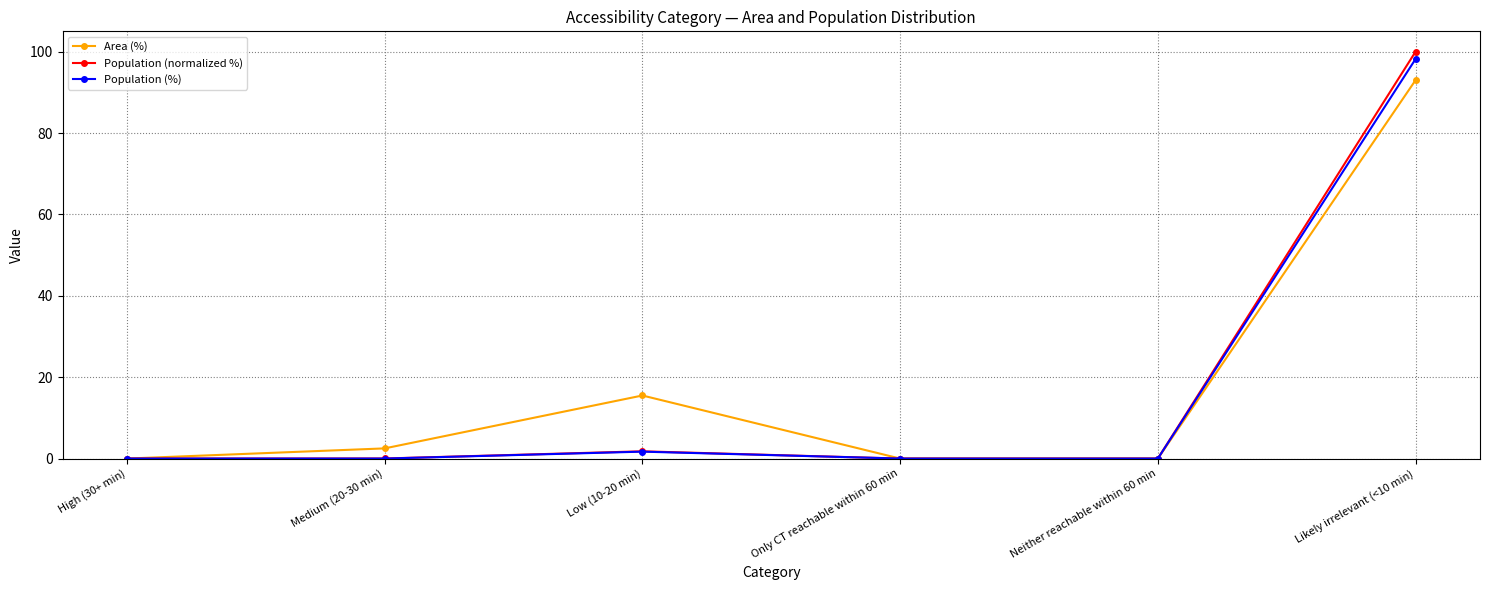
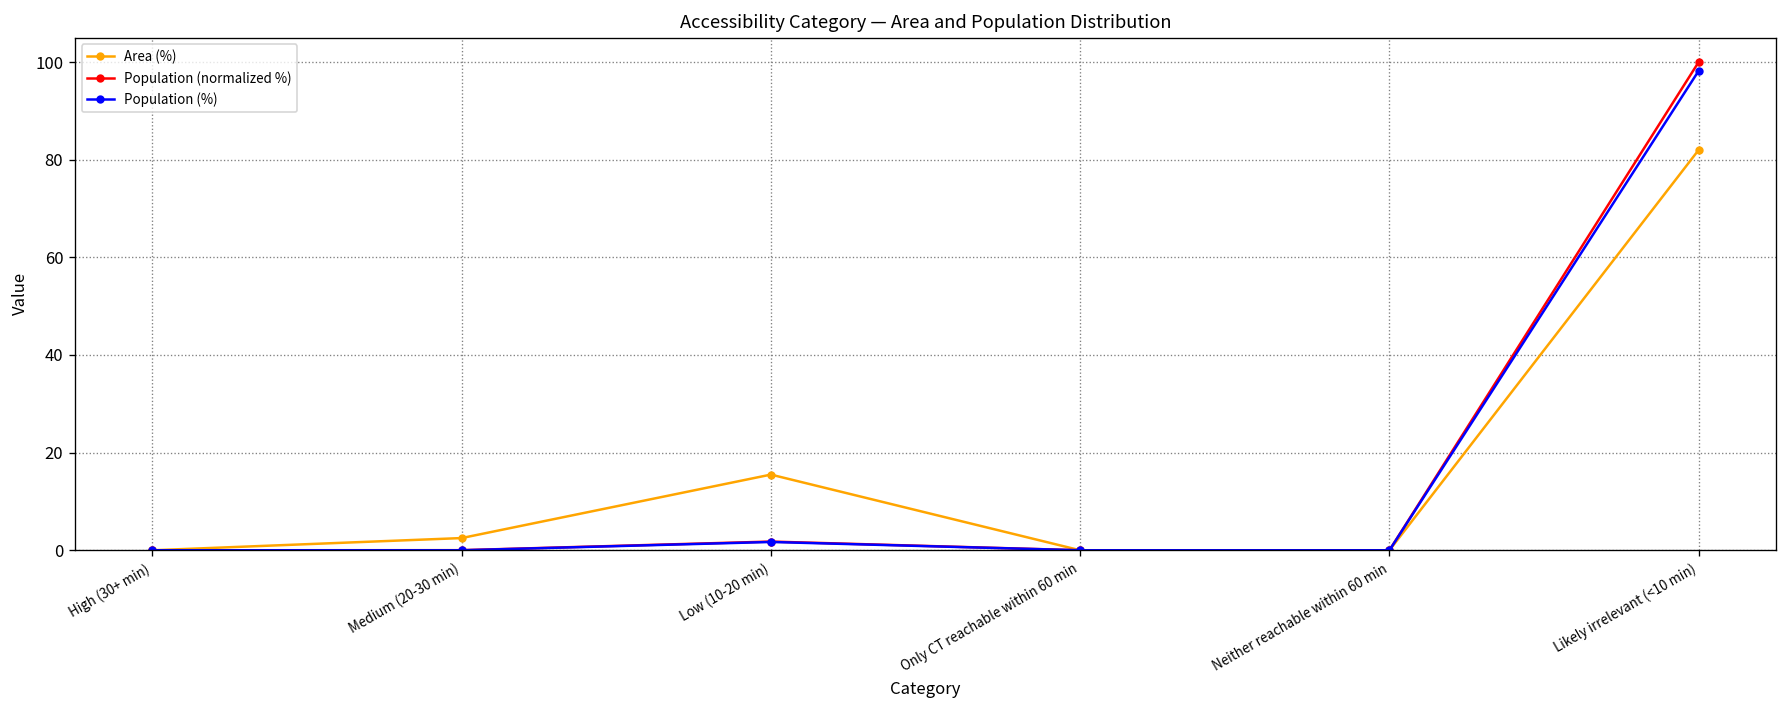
Area (%), Likely irrelevant (<10 min): 93 -> 82
